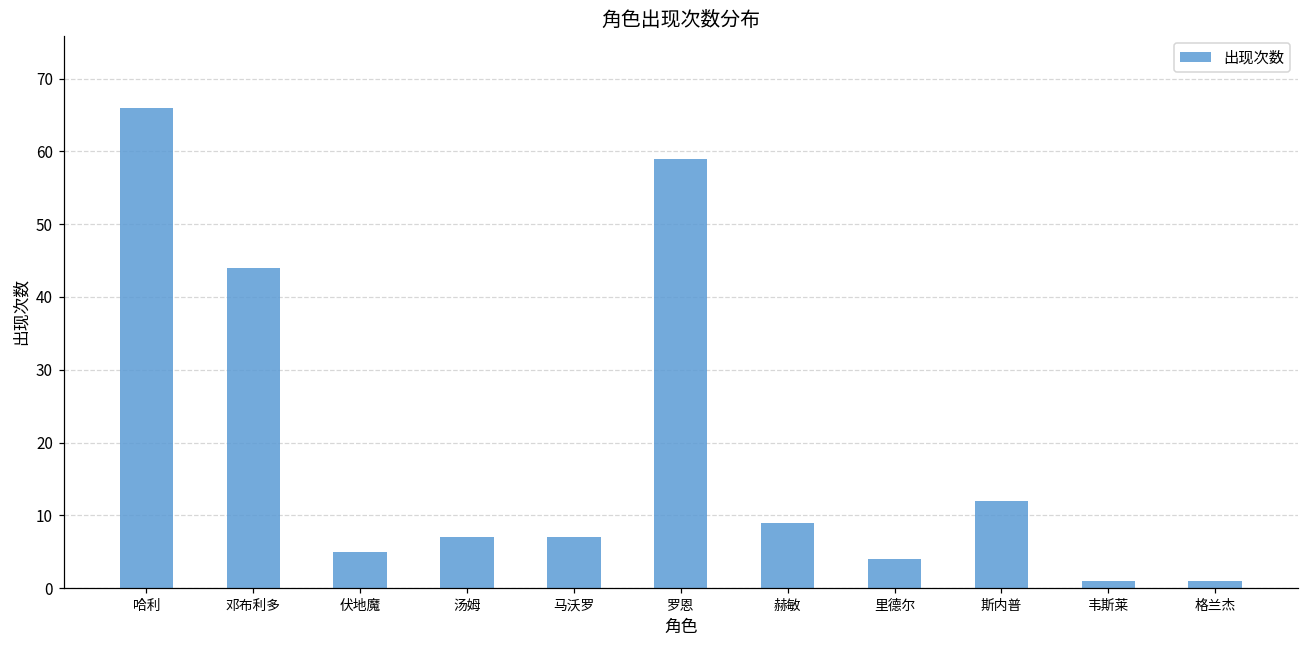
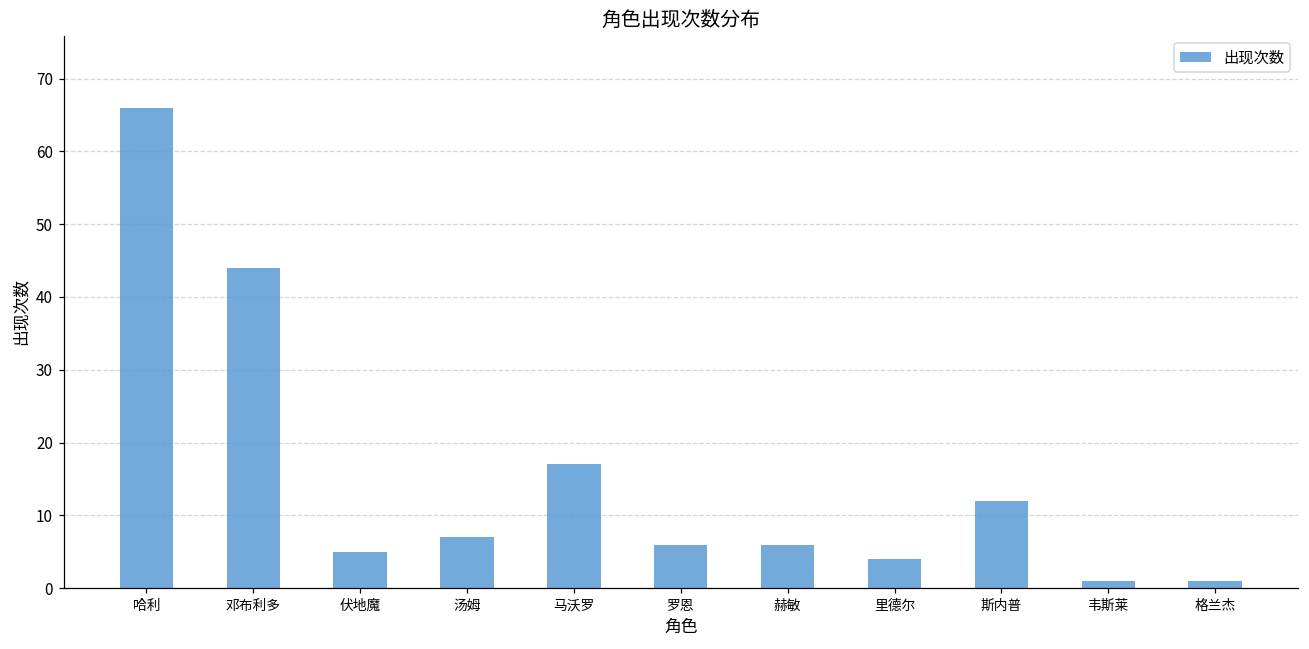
马沃罗: 7 -> 17
罗恩: 59 -> 6
赫敏: 9 -> 6
